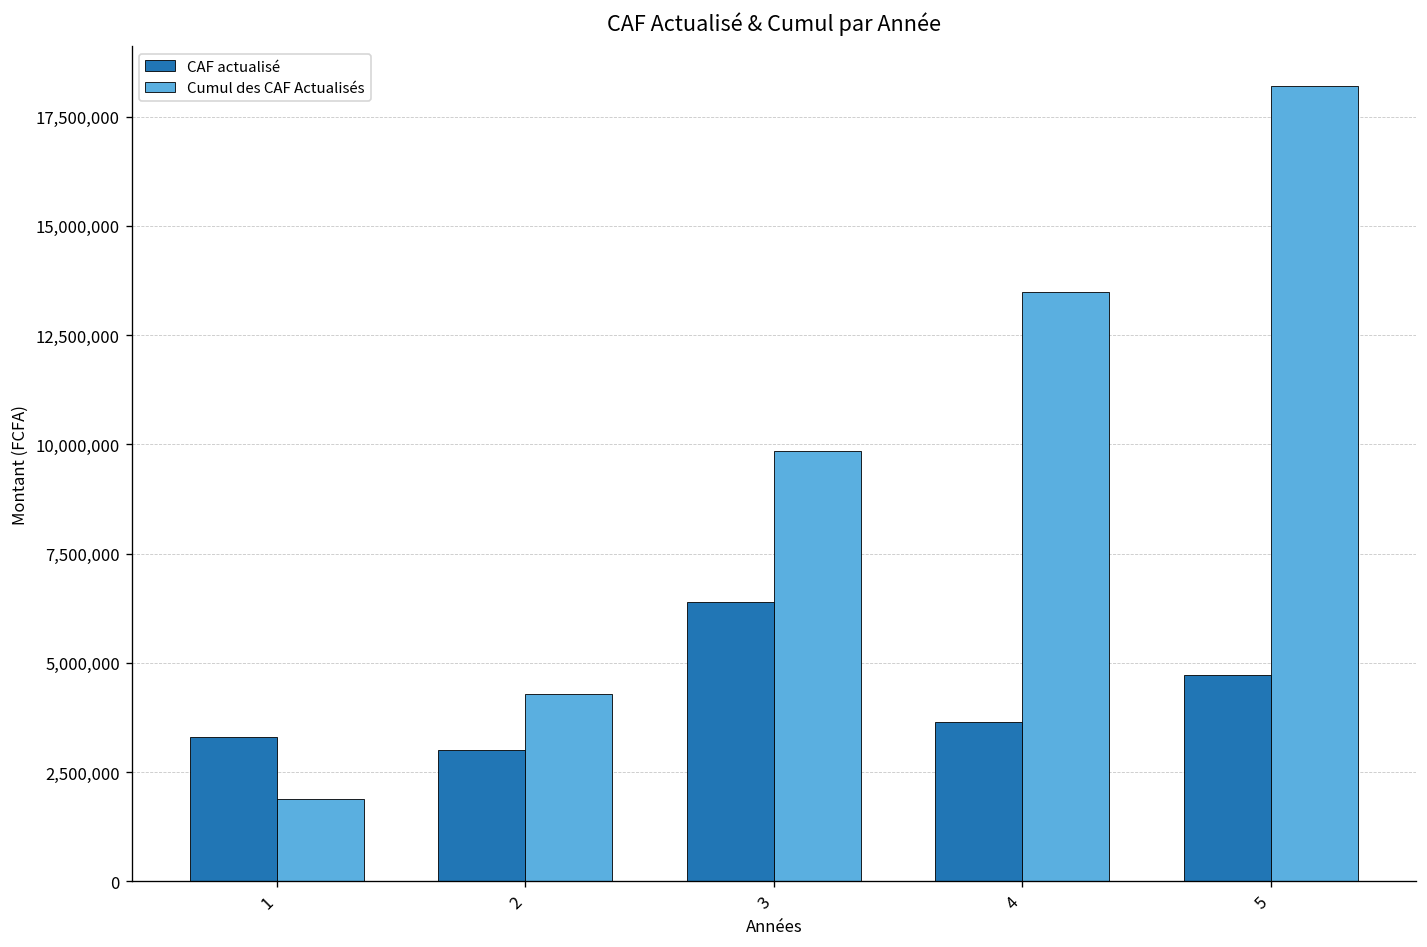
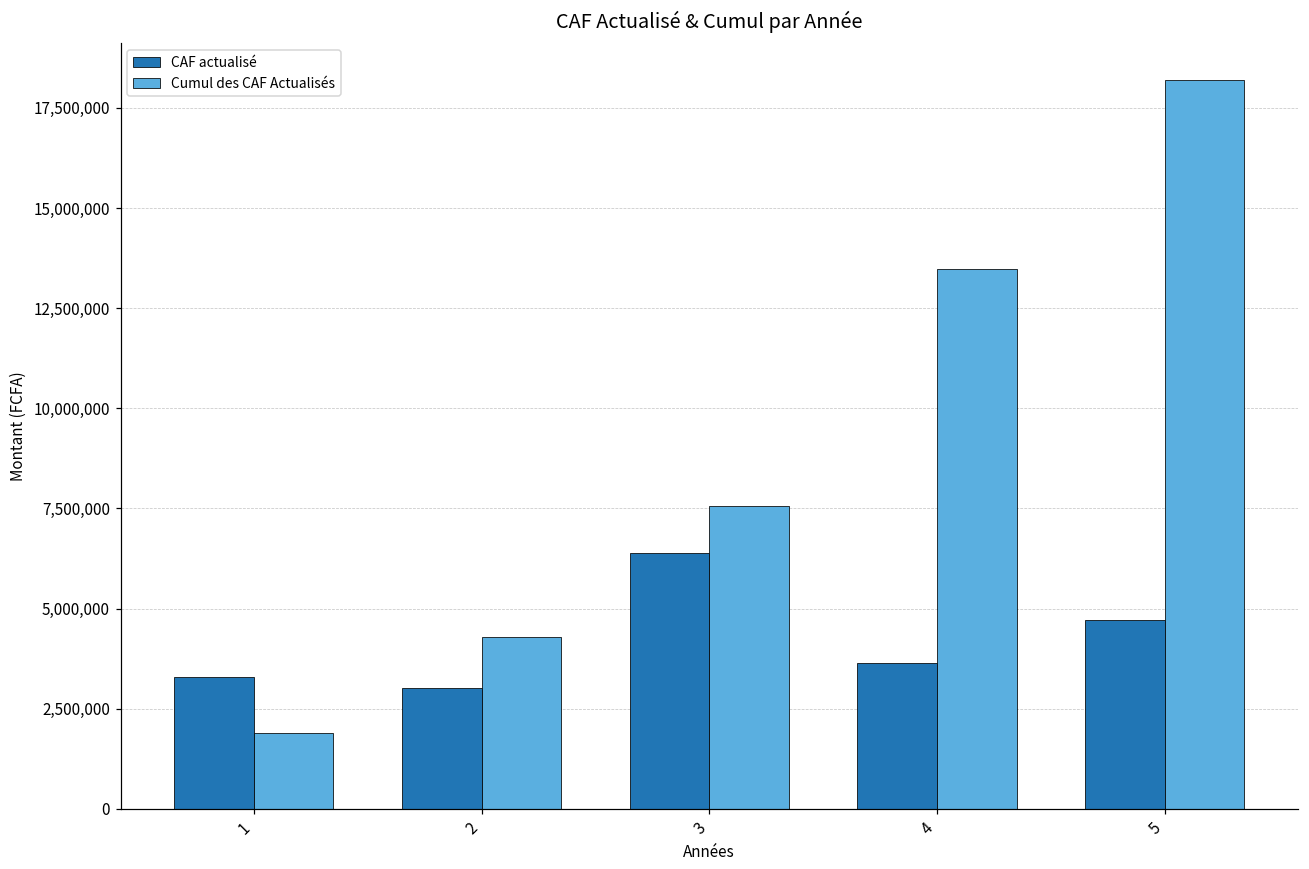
Cumul des CAF Actualisés, 3: 9,800,000 -> 7,600,000
